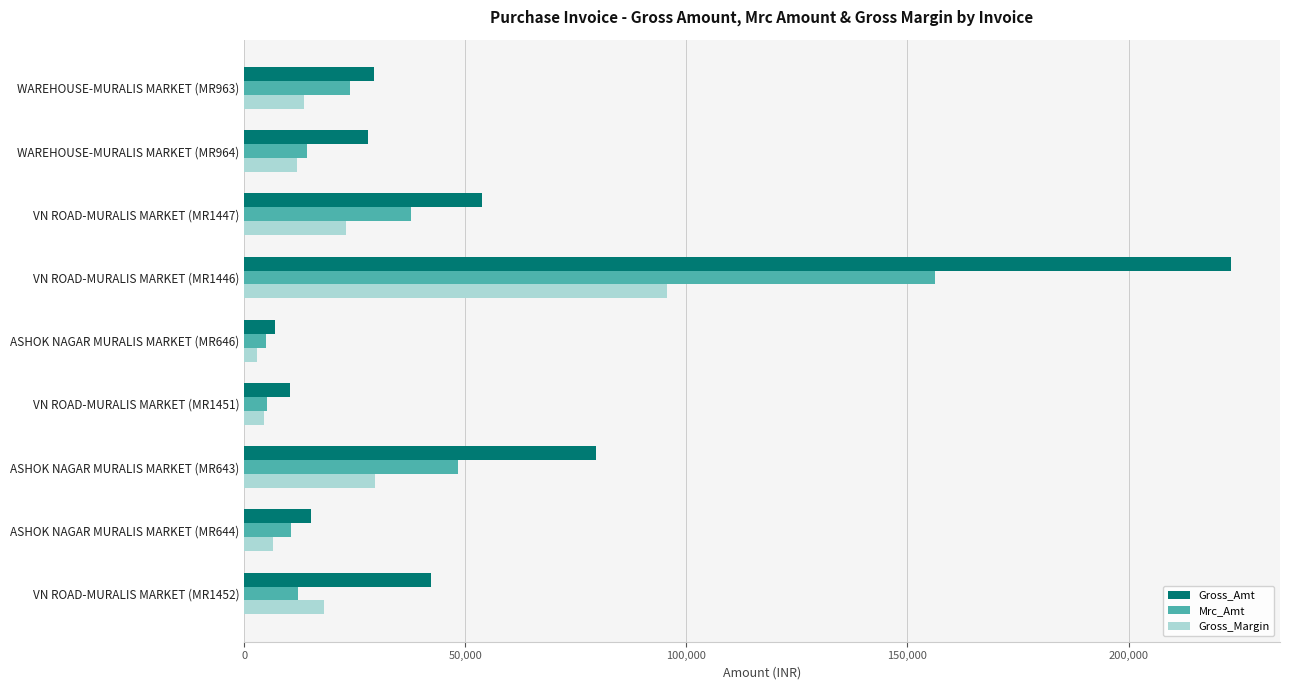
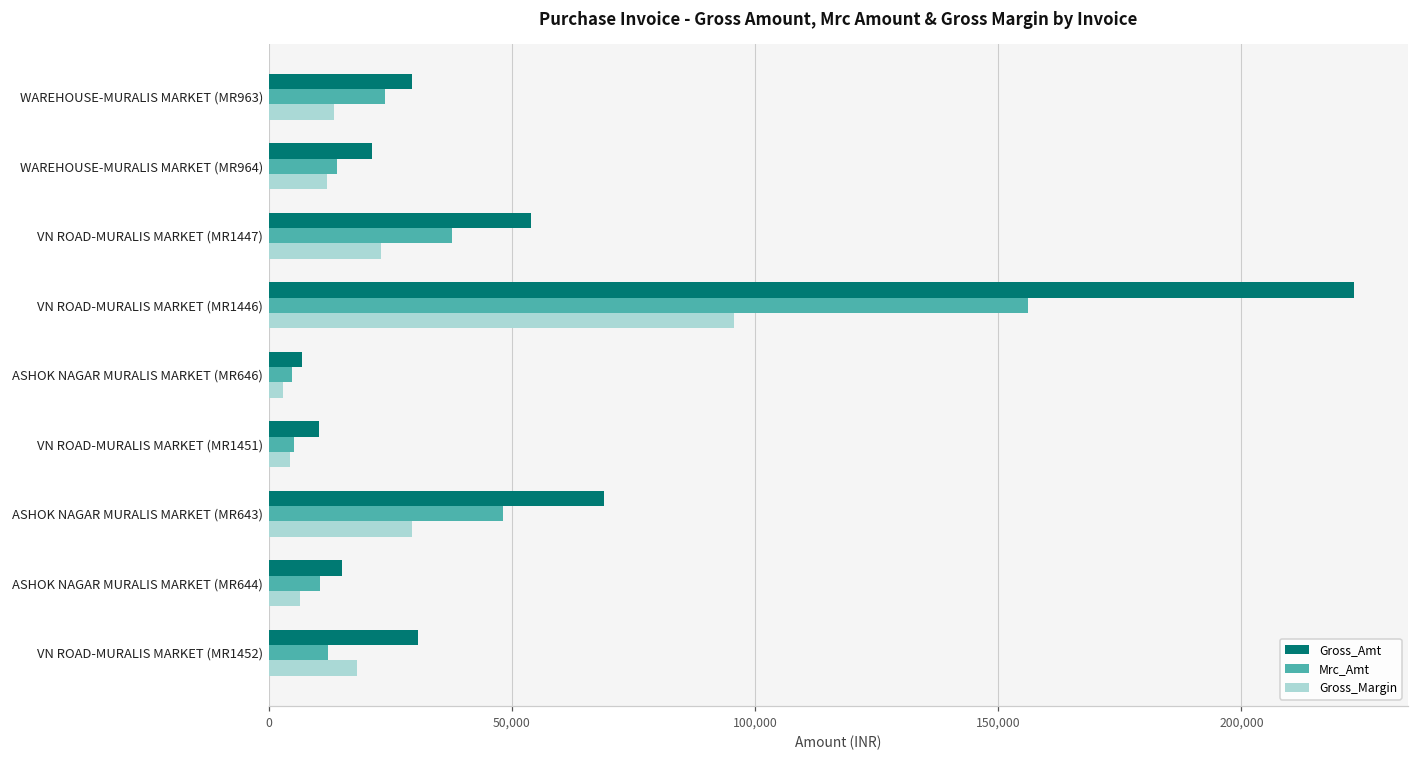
Gross_Amt, WAREHOUSE-MURALIS MARKET (MR964): 28,000 -> 21,000
Gross_Amt, ASHOK NAGAR MURALIS MARKET (MR643): 80,000 -> 69,000
Gross_Amt, VN ROAD-MURALIS MARKET (MR1452): 42,000 -> 31,000
